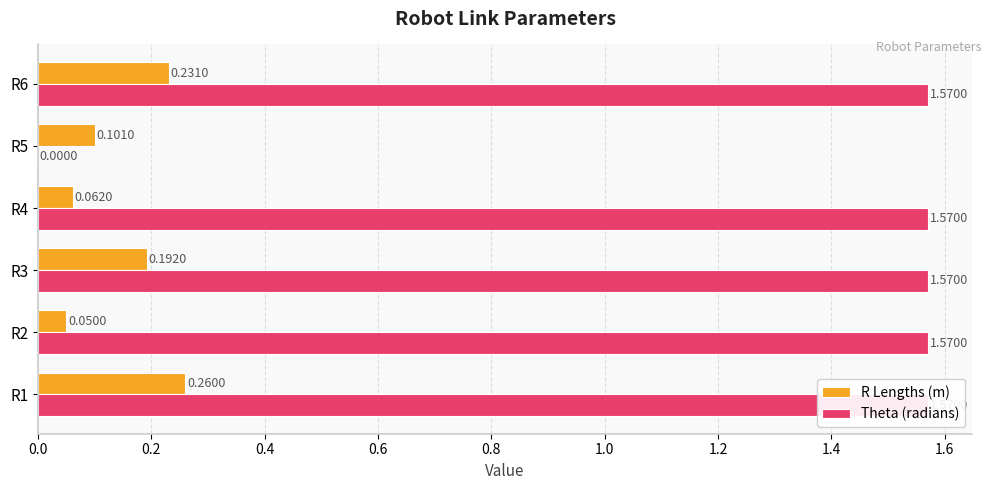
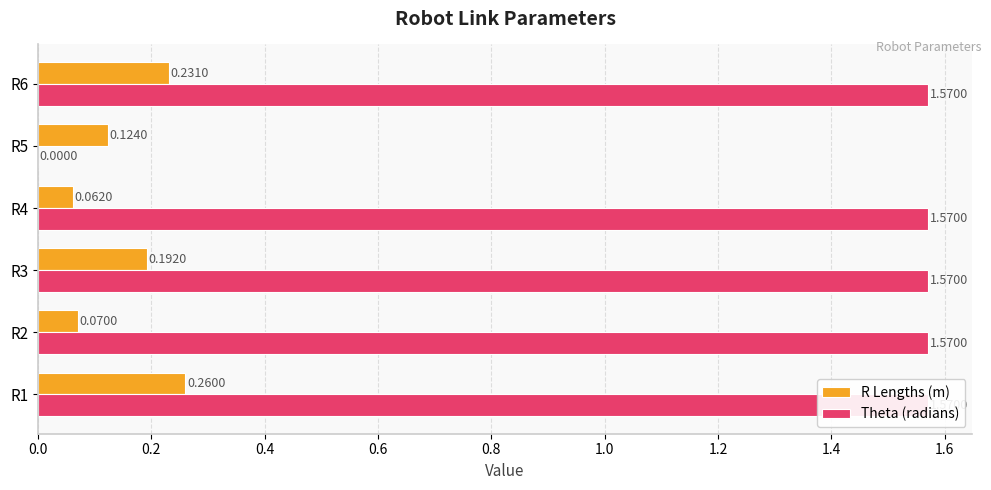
R Lengths (m), R5: 0.1010 -> 0.1240
R Lengths (m), R2: 0.0500 -> 0.0700
